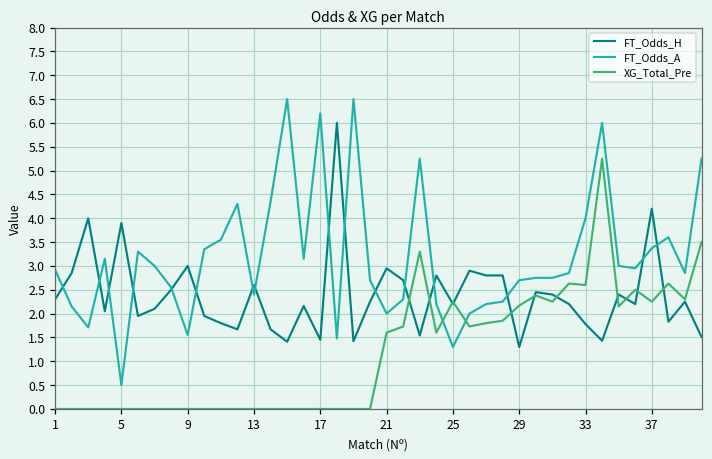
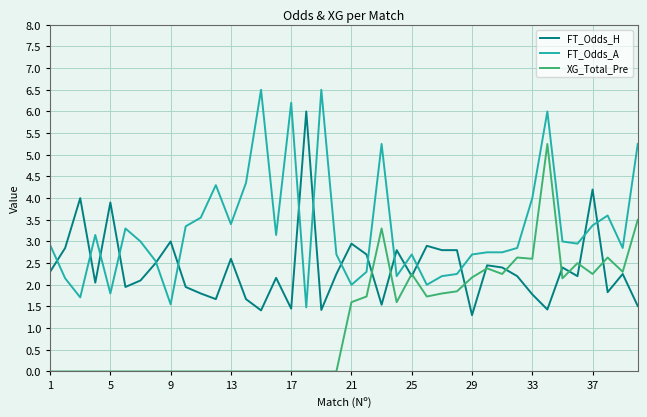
FT_Odds_A, 5: 0.5 -> 1.8
FT_Odds_A, 13: 2.4 -> 3.4
FT_Odds_A, 25: 1.3 -> 2.7
